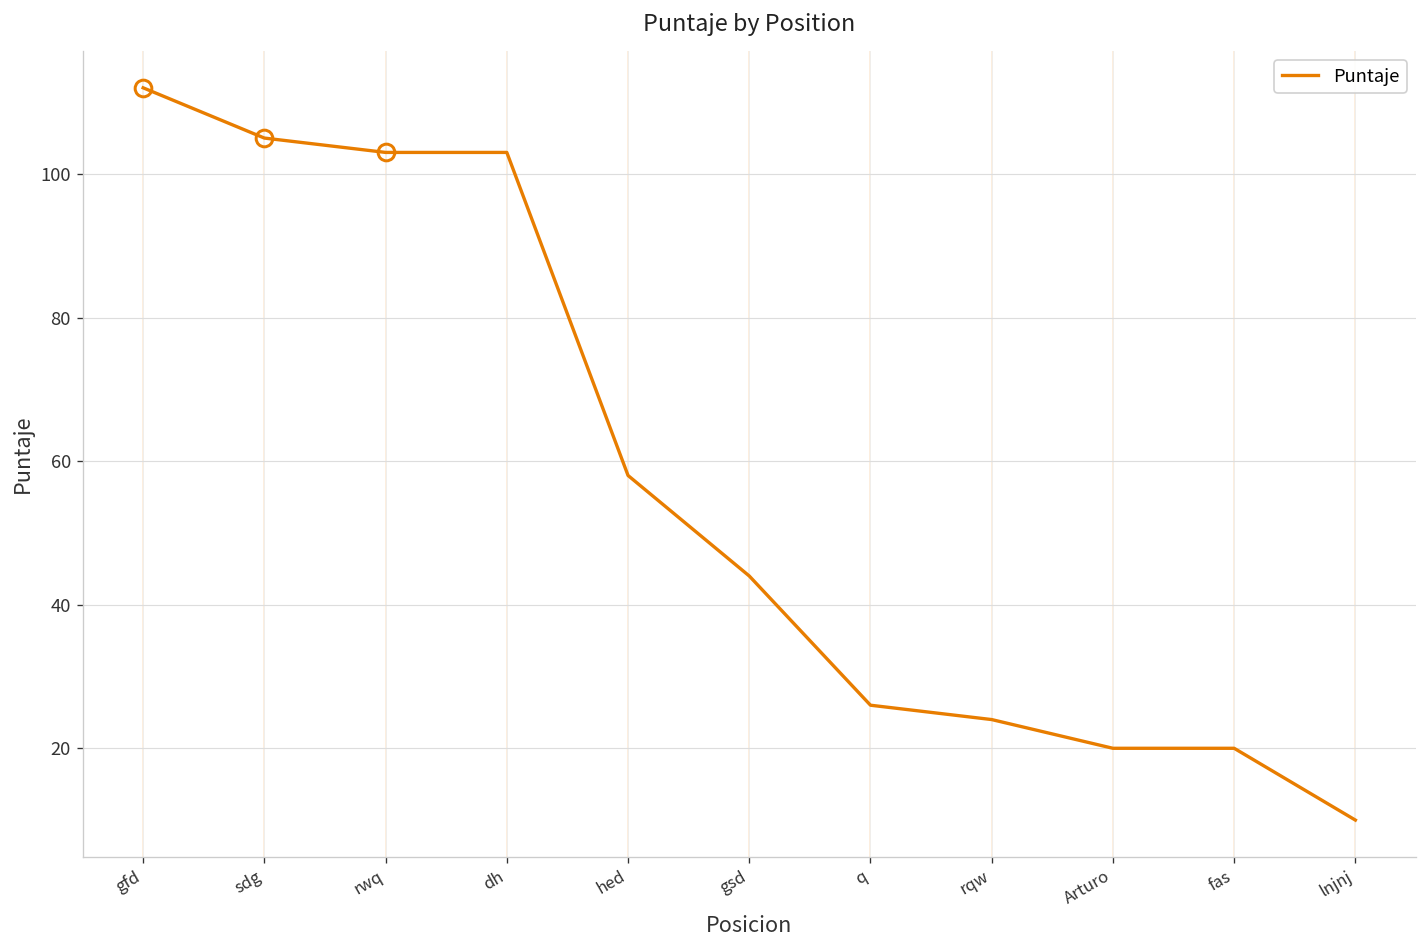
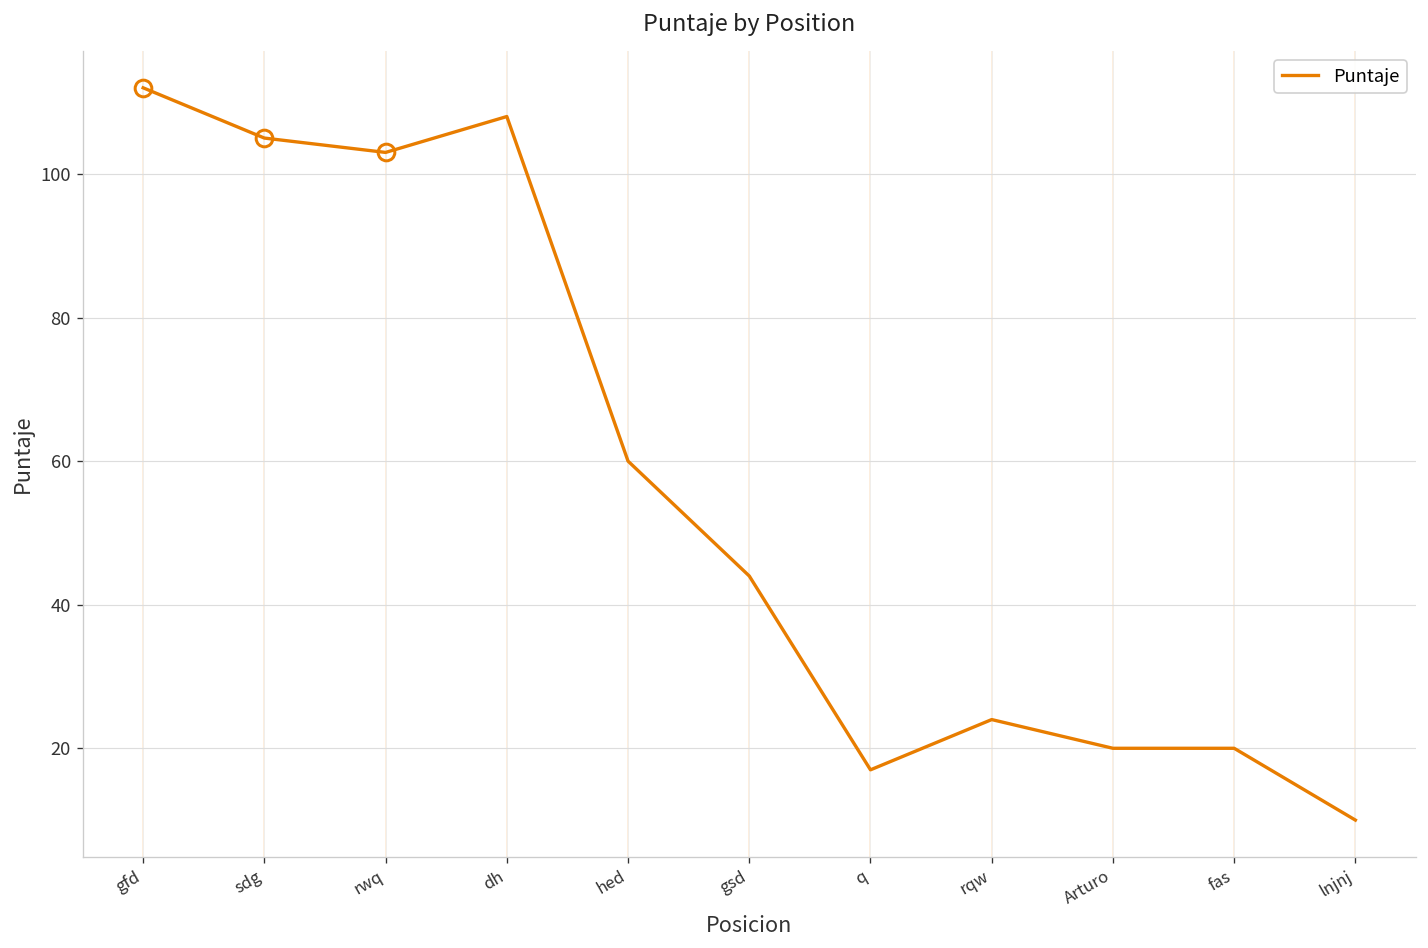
Puntaje, dh: 103 -> 108
Puntaje, hed: 58 -> 60
Puntaje, q: 26 -> 17
